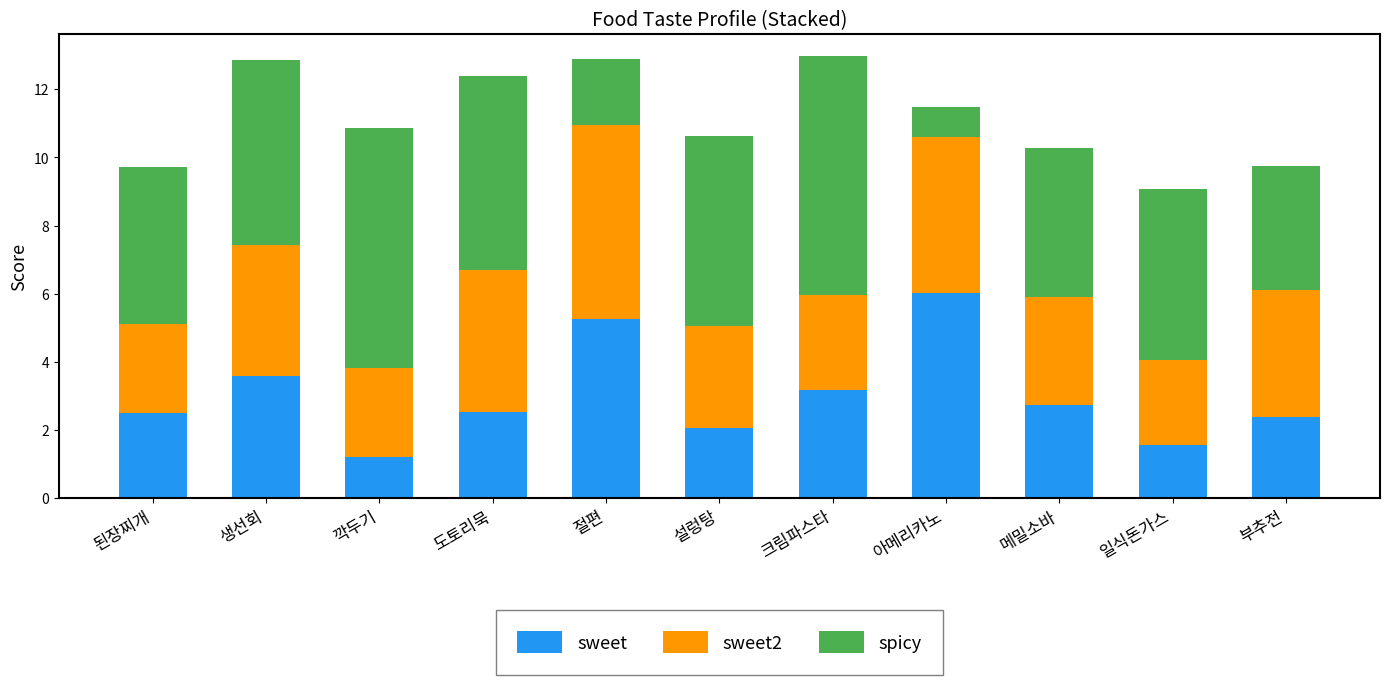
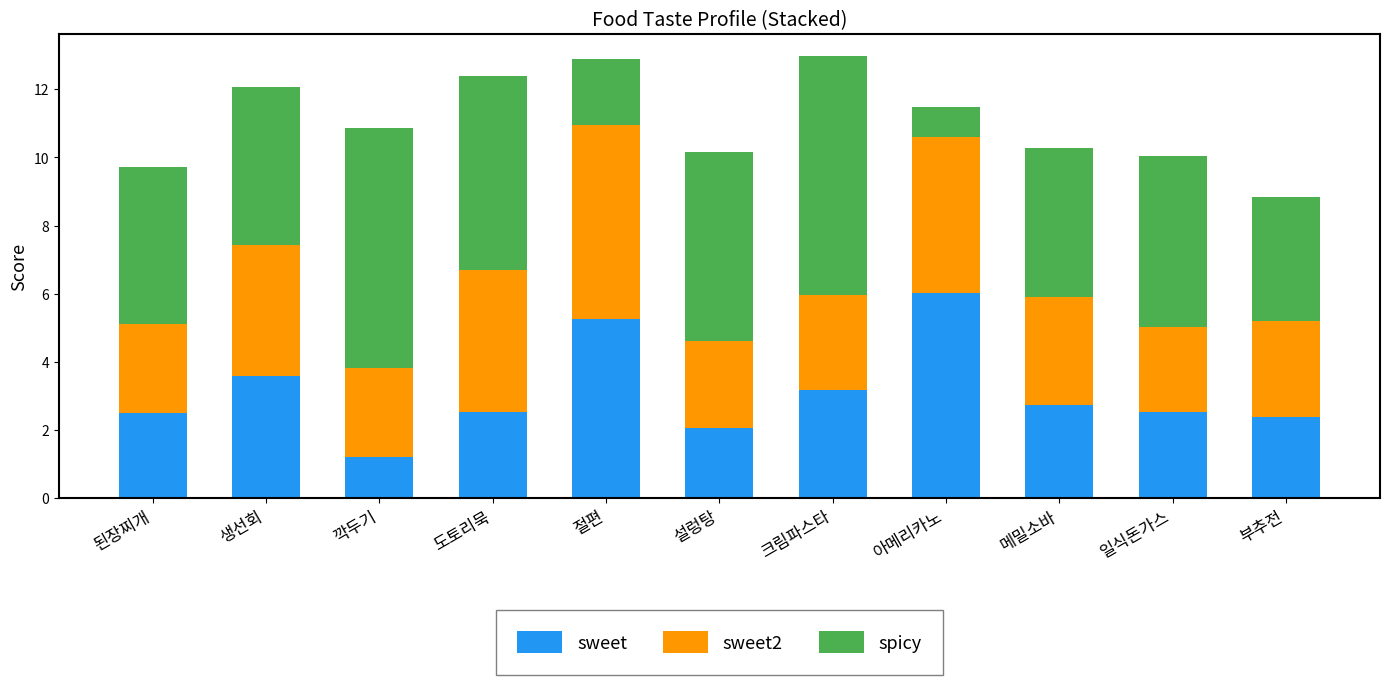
spicy, 생선회: 5.4 -> 4.6
sweet2, 설렁탕: 3.0 -> 2.6
sweet, 일식돈가스: 1.6 -> 2.5
sweet2, 부추전: 3.7 -> 2.8
